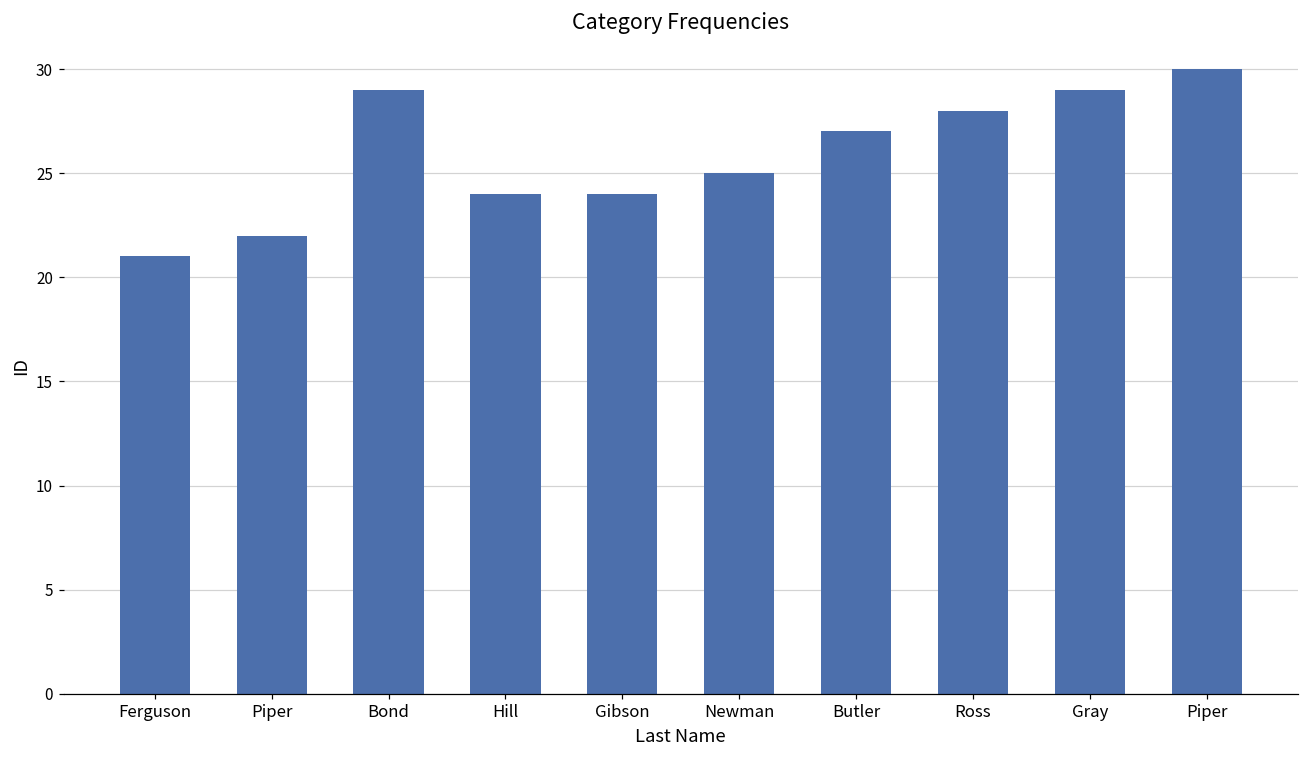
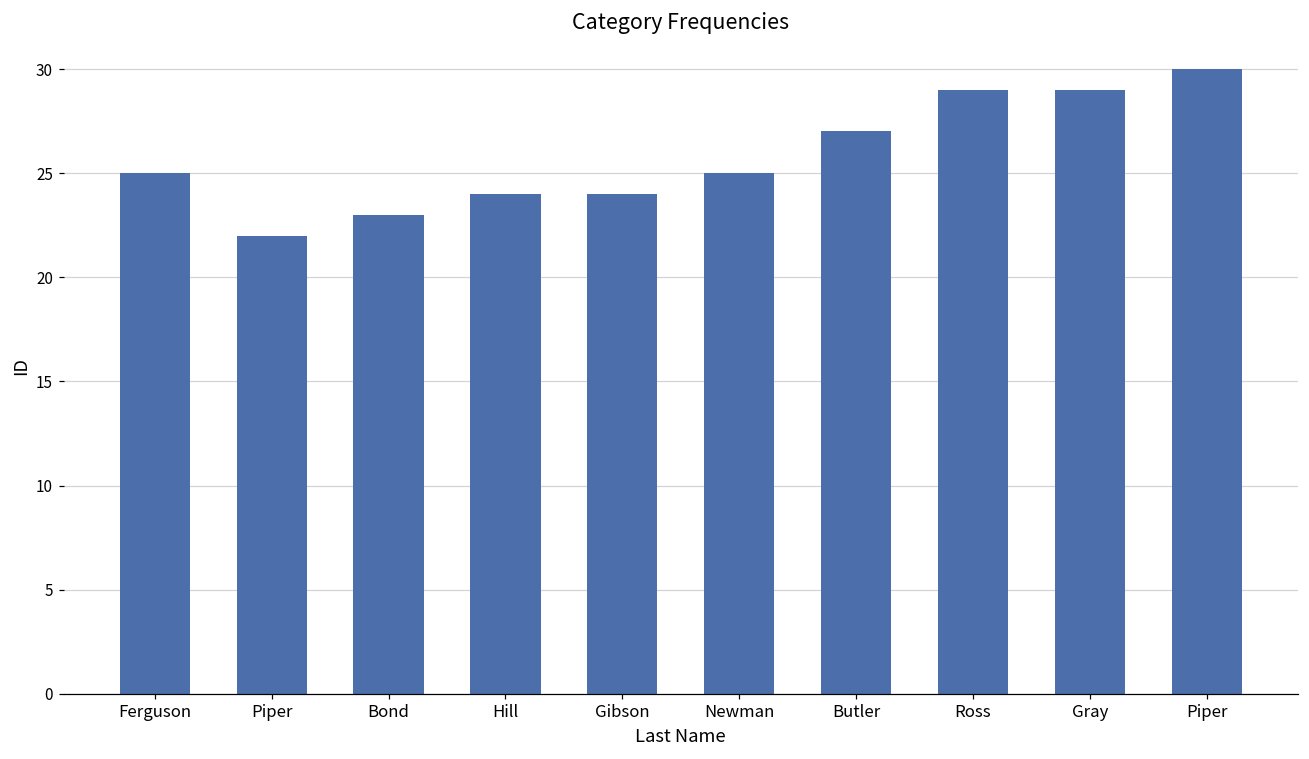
Ferguson: 21 -> 25
Bond: 29 -> 23
Ross: 28 -> 29
